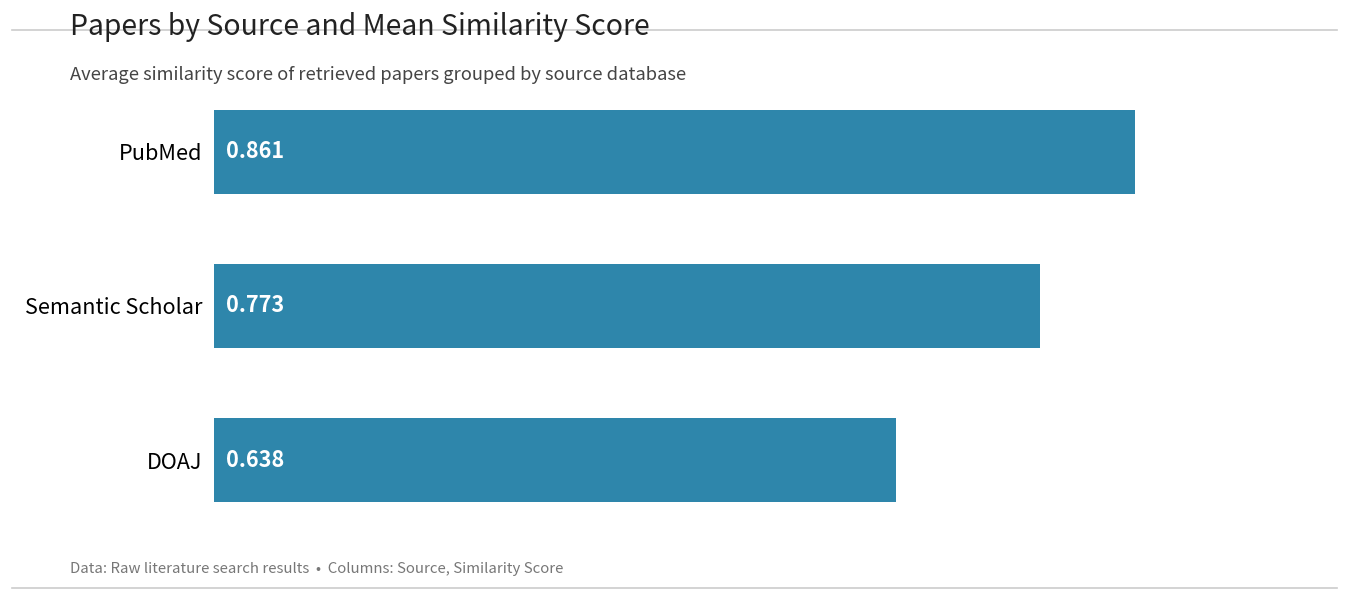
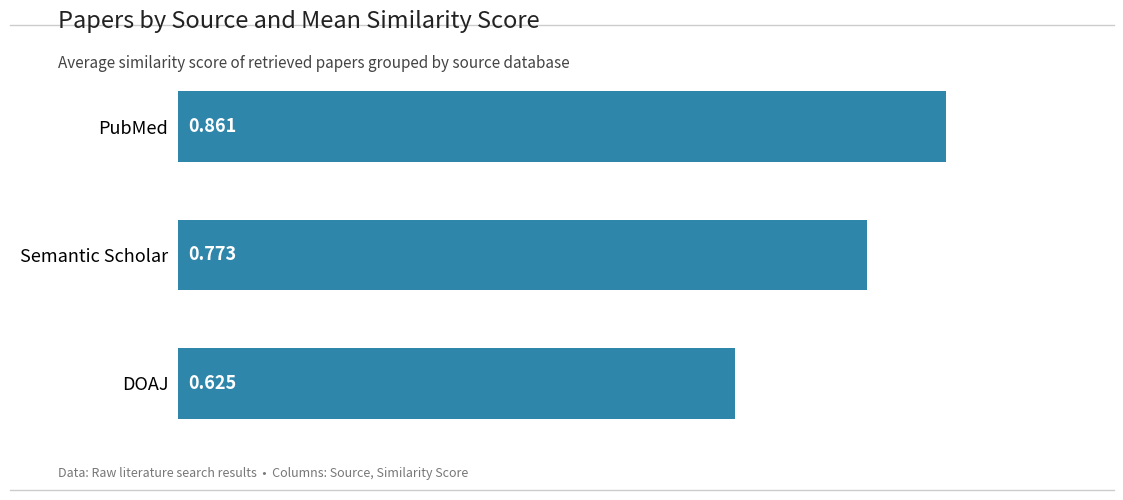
DOAJ: 0.638 -> 0.625
